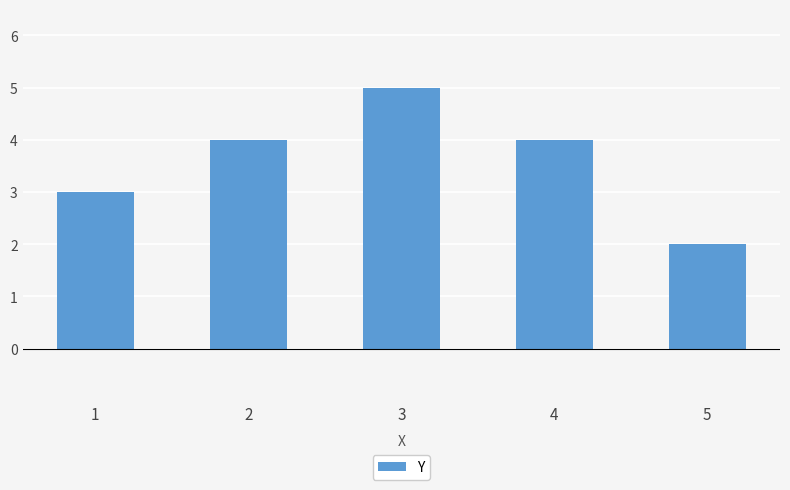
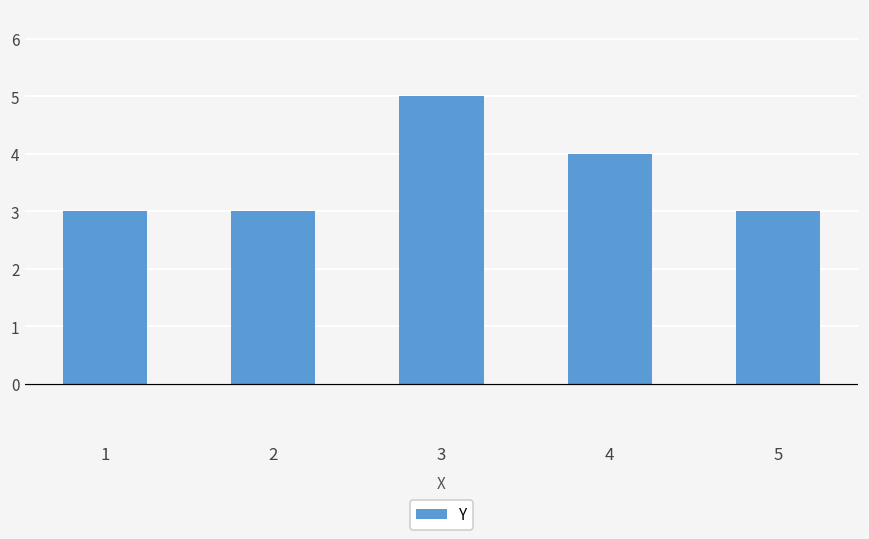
2: 4 -> 3
5: 2 -> 3
